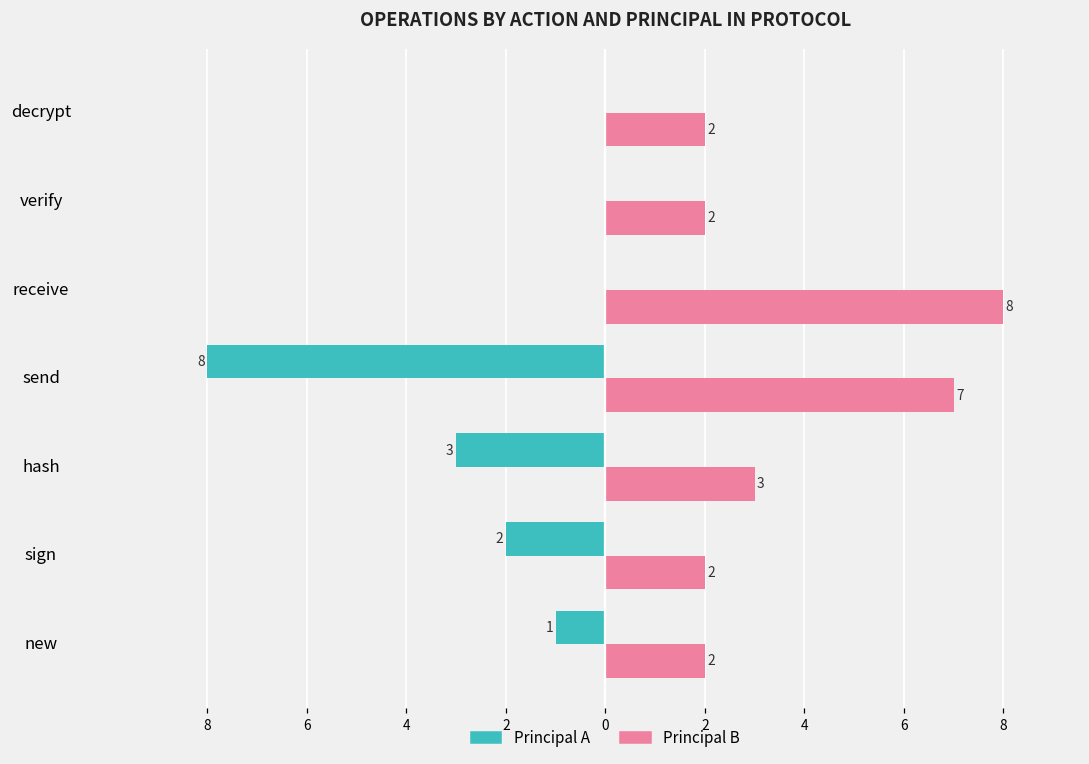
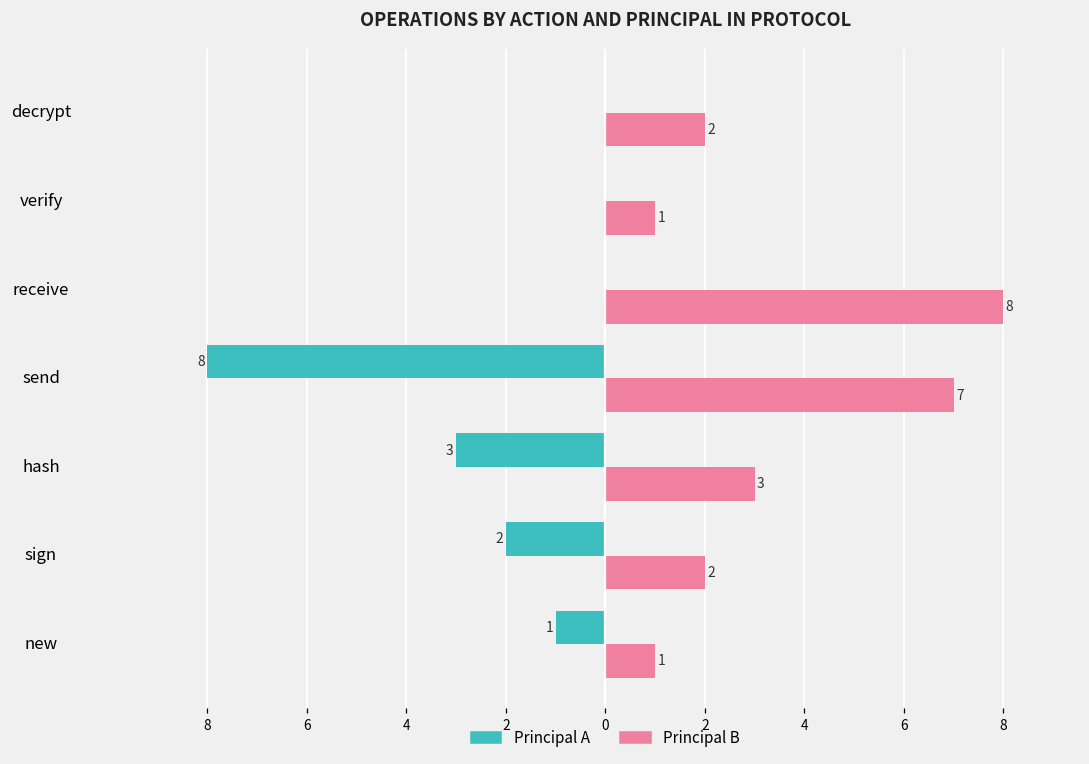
Principal B, verify: 2 -> 1
Principal B, new: 2 -> 1
